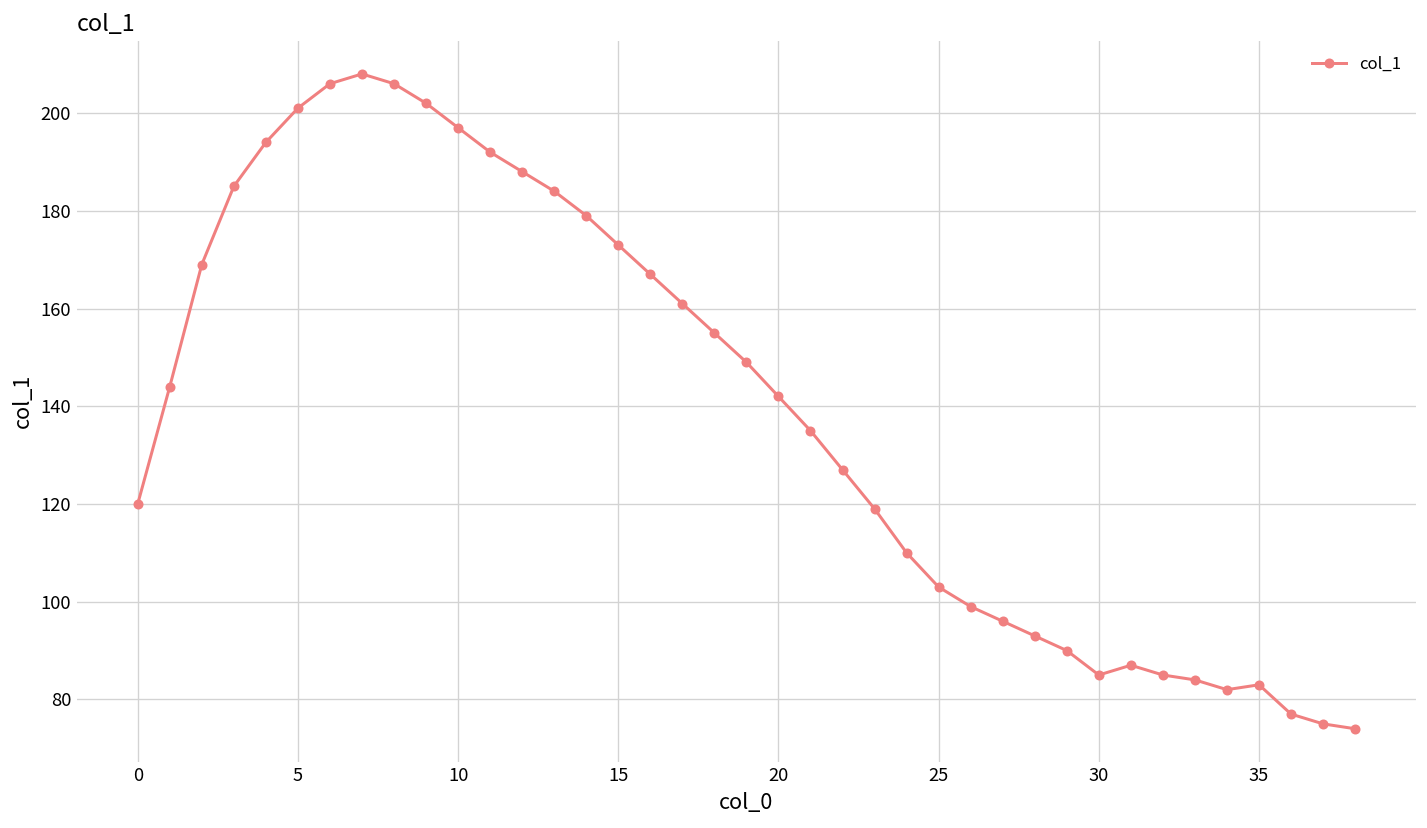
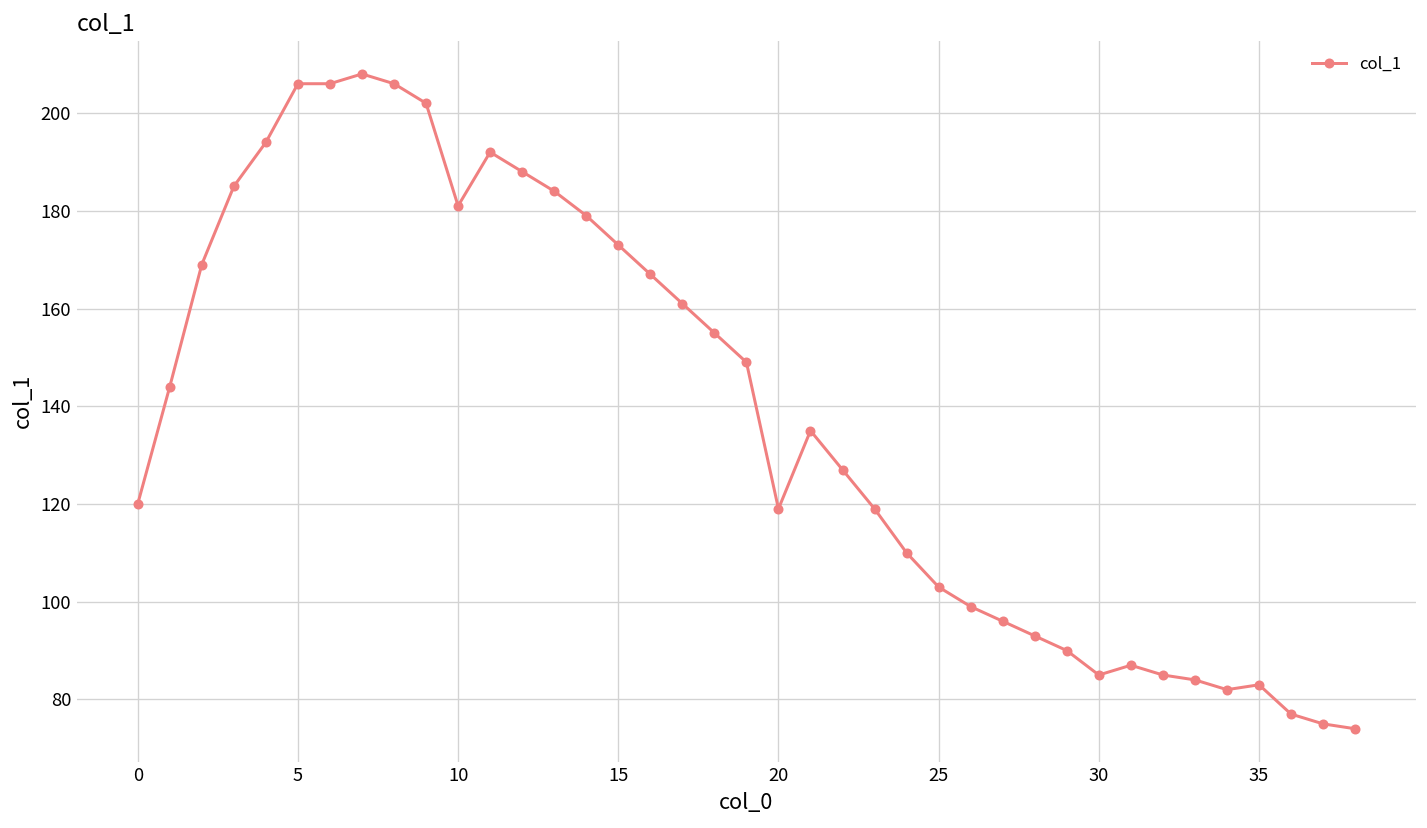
5: 201 -> 206
10: 197 -> 181
20: 142 -> 119
